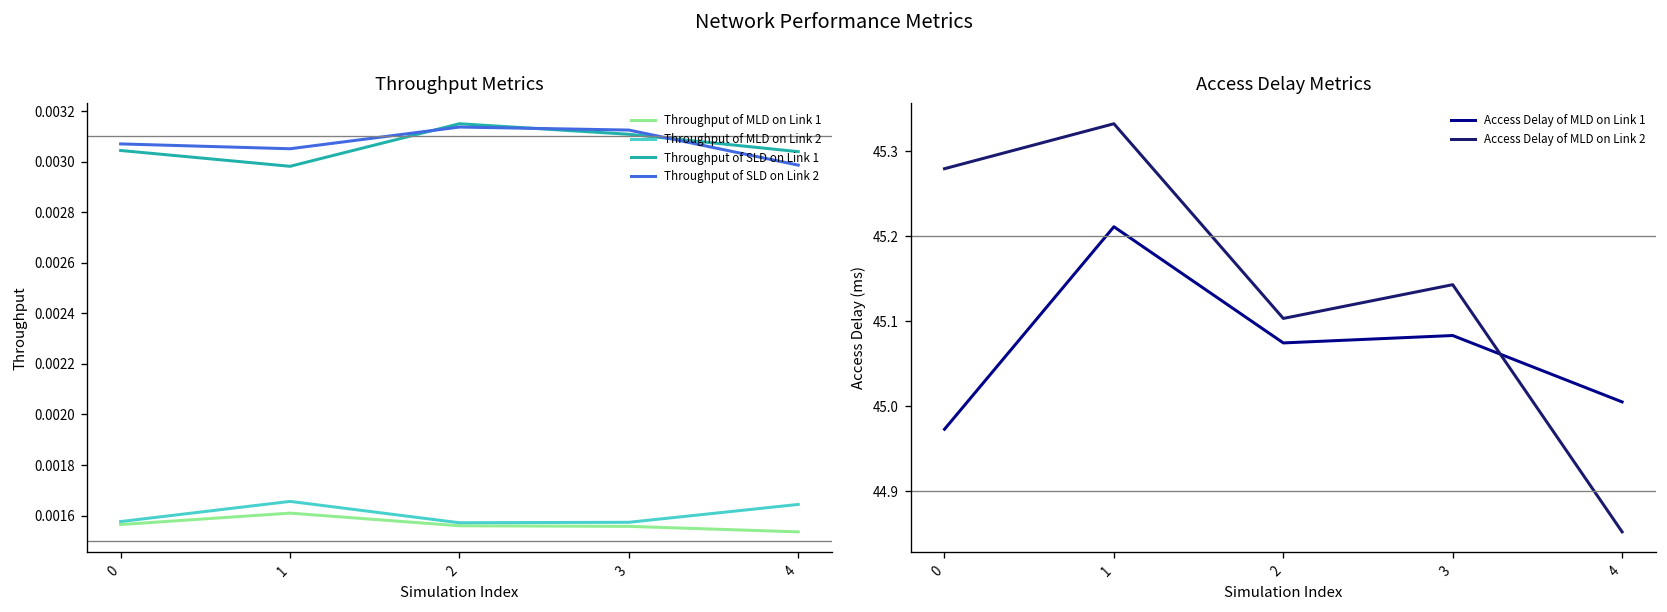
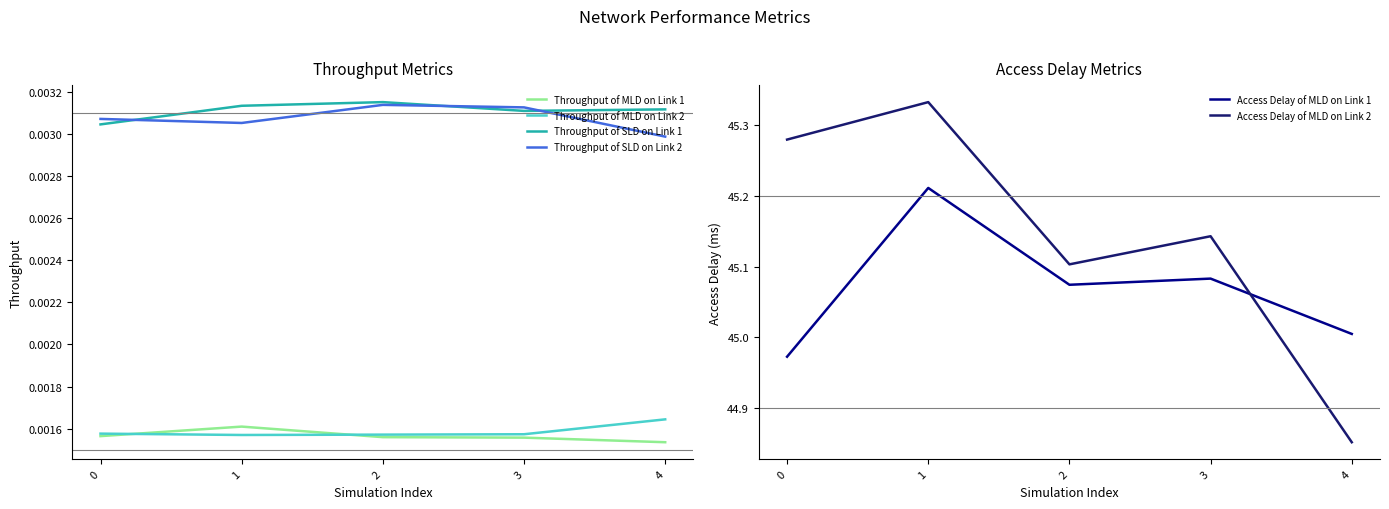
Throughput Metrics, Throughput of MLD on Link 2, 1: 0.00166 -> 0.00157
Throughput Metrics, Throughput of SLD on Link 1, 1: 0.00298 -> 0.00313
Throughput Metrics, Throughput of SLD on Link 1, 4: 0.00304 -> 0.00312
